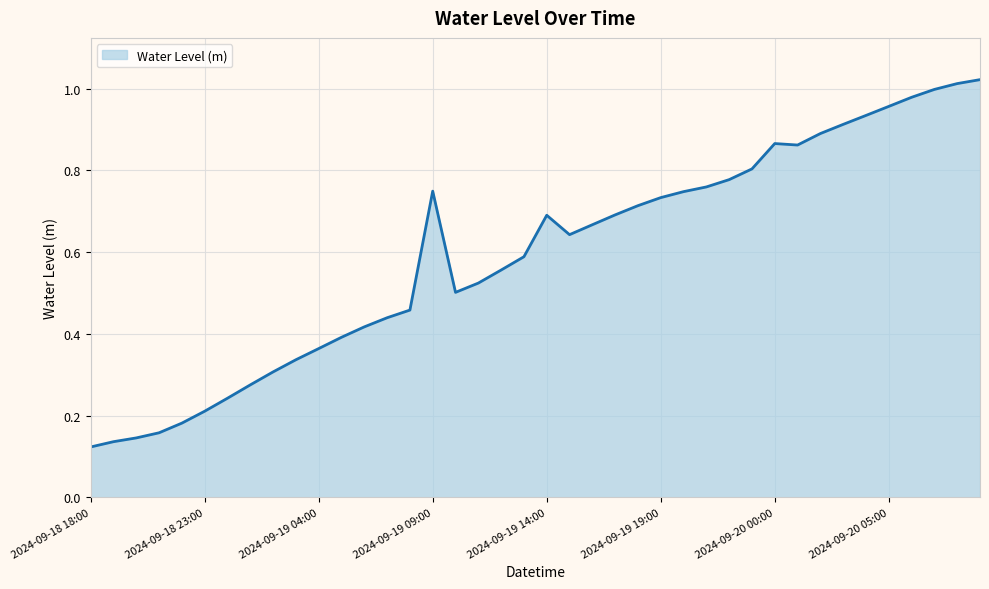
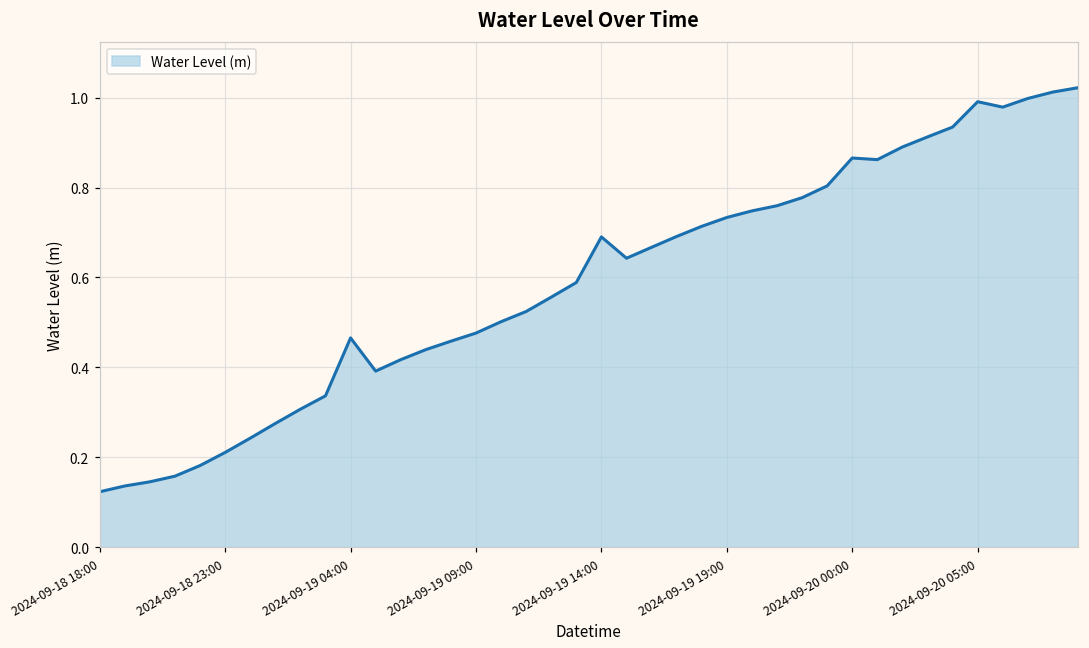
2024-09-19 04:00: 0.36 -> 0.47
2024-09-19 09:00: 0.75 -> 0.48
2024-09-20 05:00: 0.96 -> 0.99
